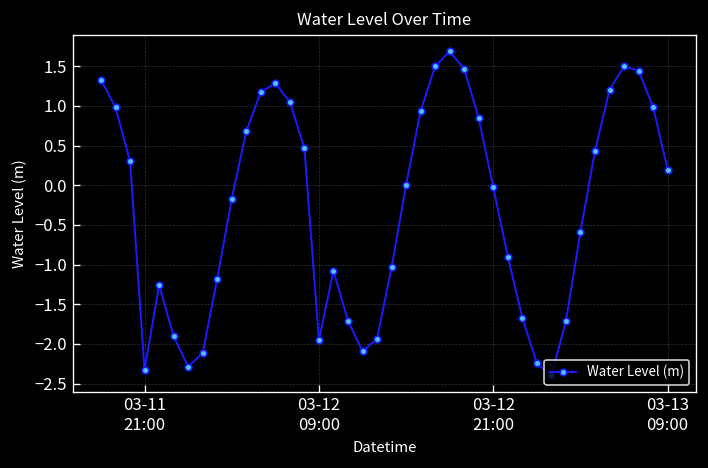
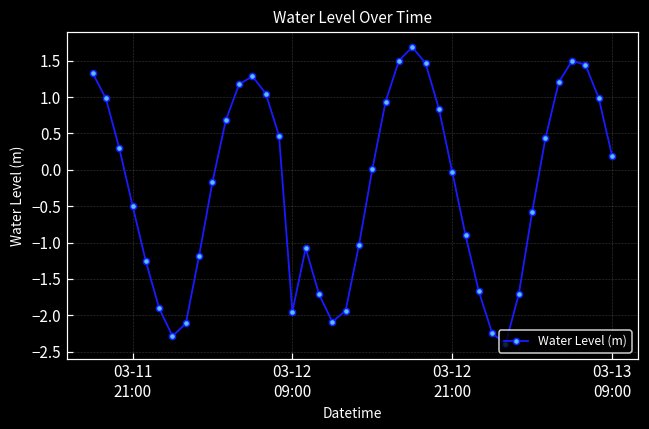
03-11 21:00: -2.3 -> -0.5
